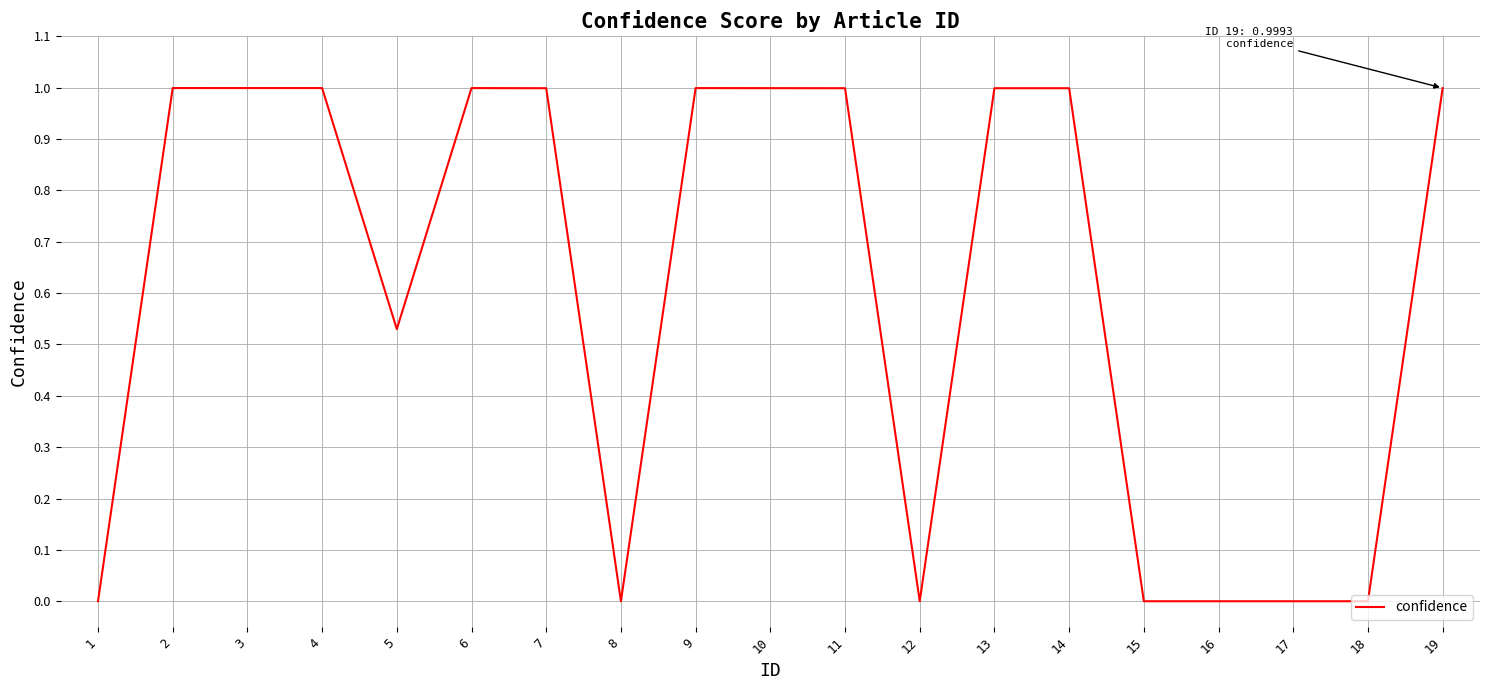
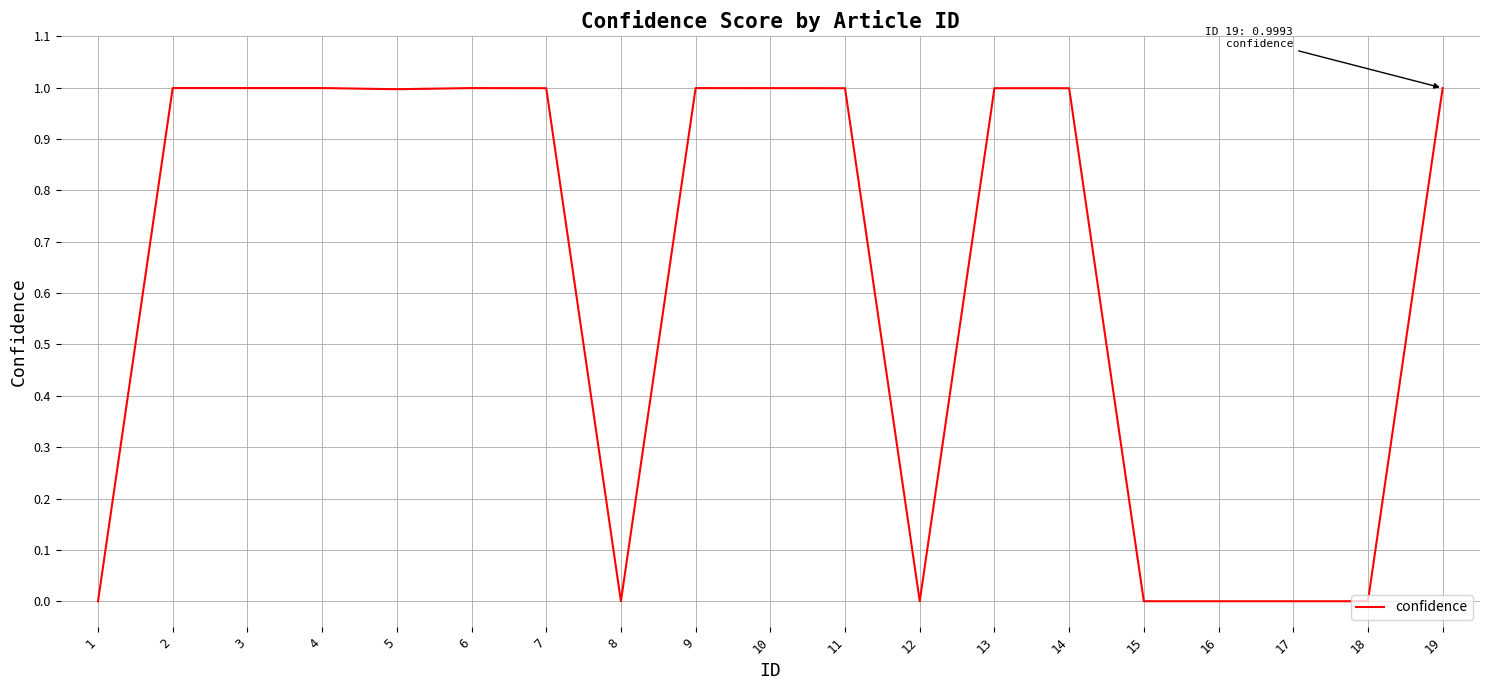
5: 0.53 -> 1.00
